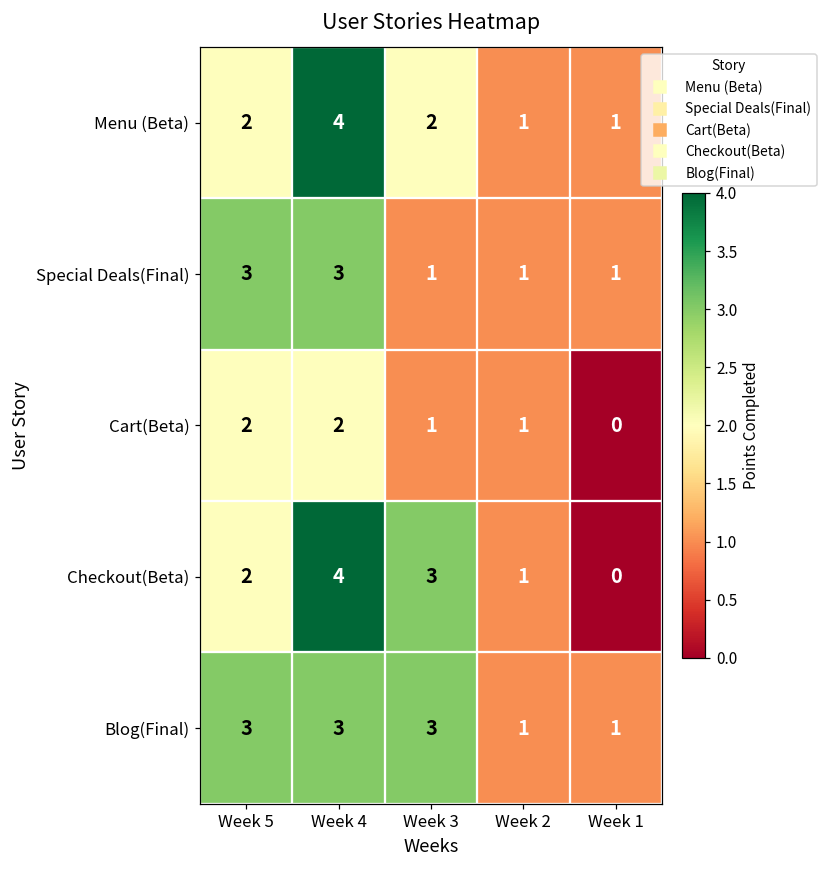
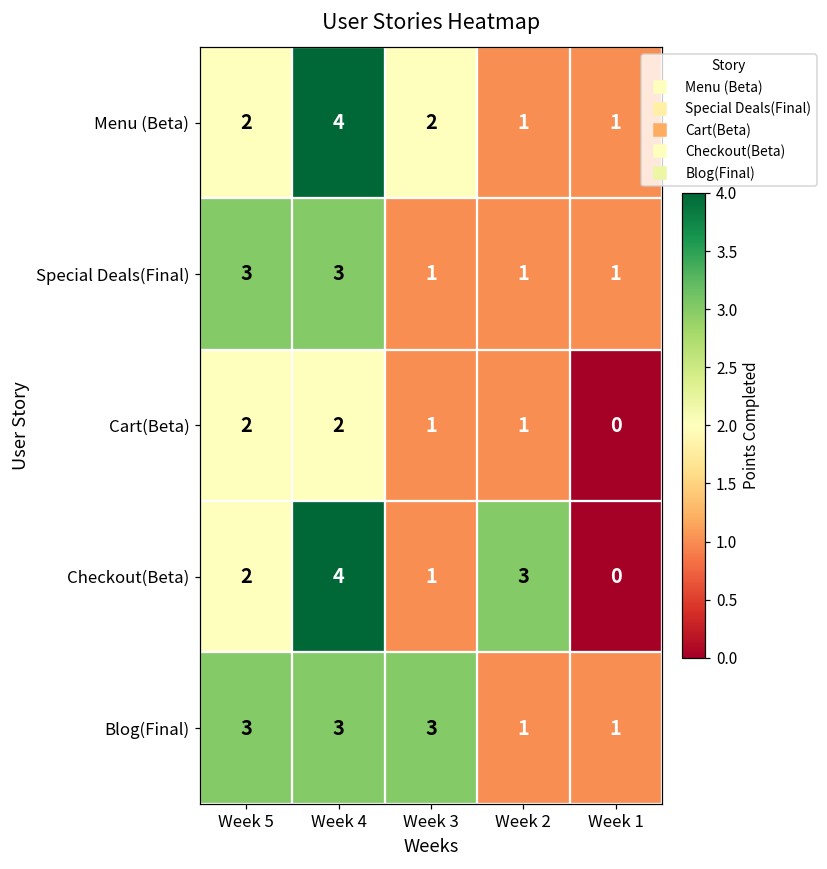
Checkout(Beta), Week 3: 3 -> 1
Checkout(Beta), Week 2: 1 -> 3
